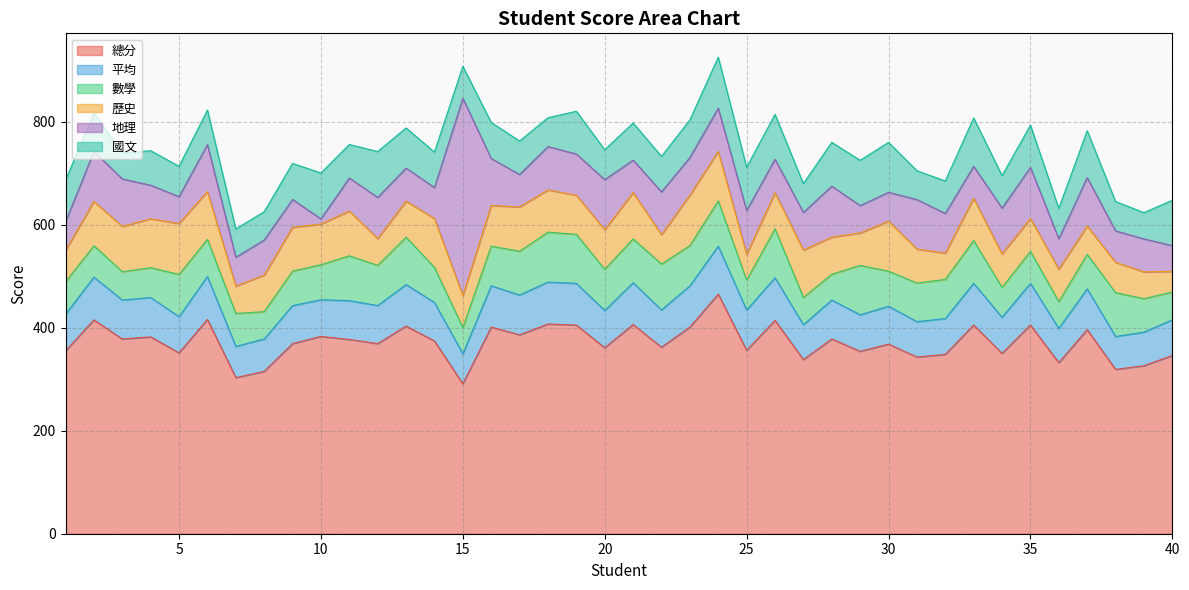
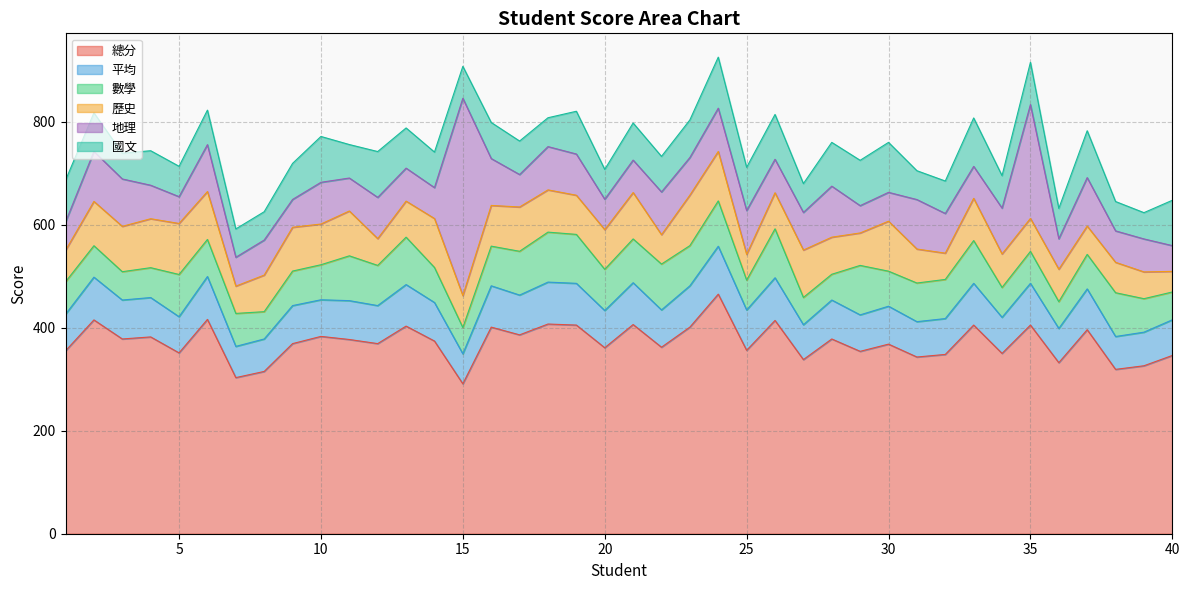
地理, 10: 10 -> 80
地理, 20: 100 -> 60
地理, 35: 100 -> 220
